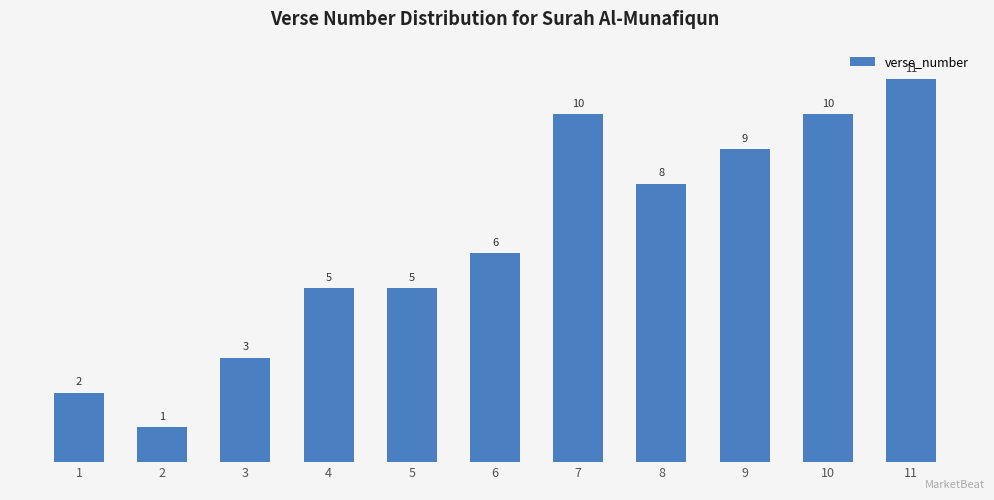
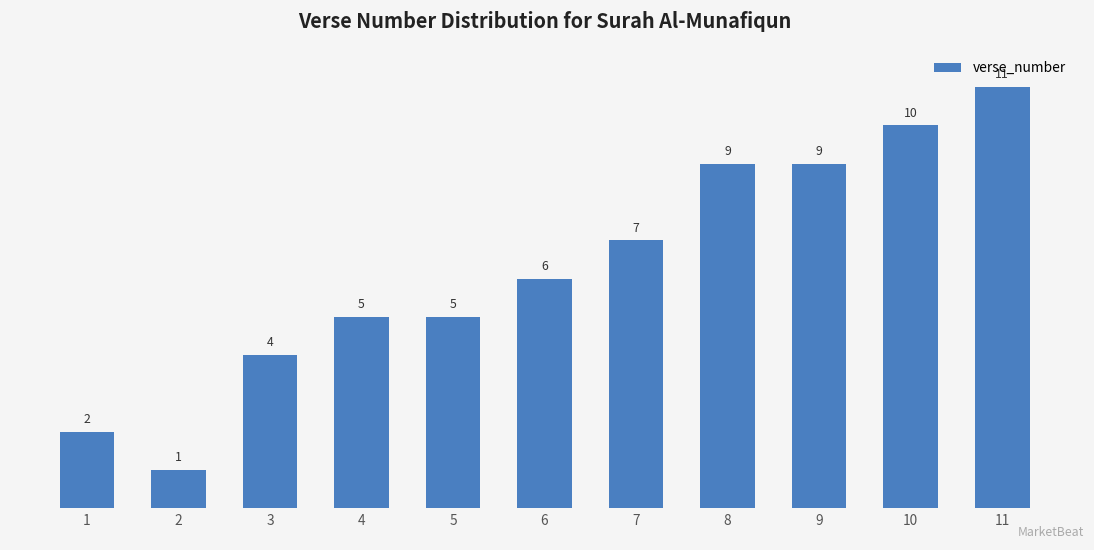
3: 3 -> 4
7: 10 -> 7
8: 8 -> 9
